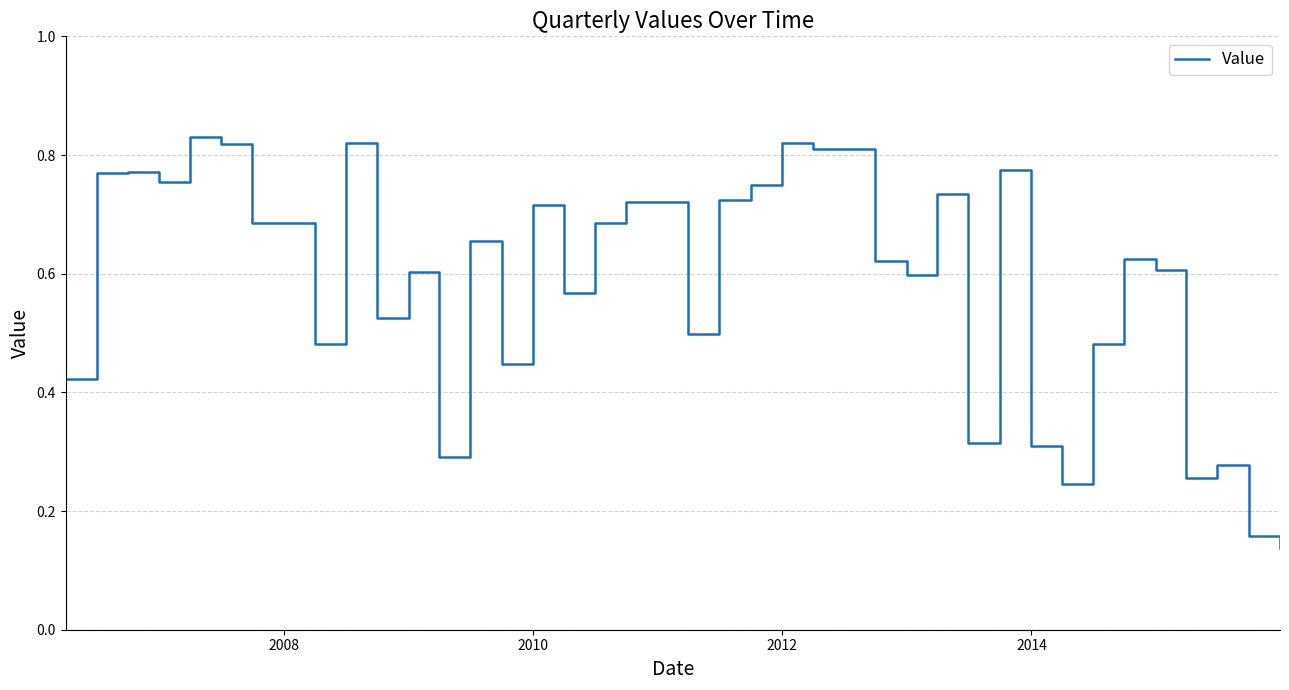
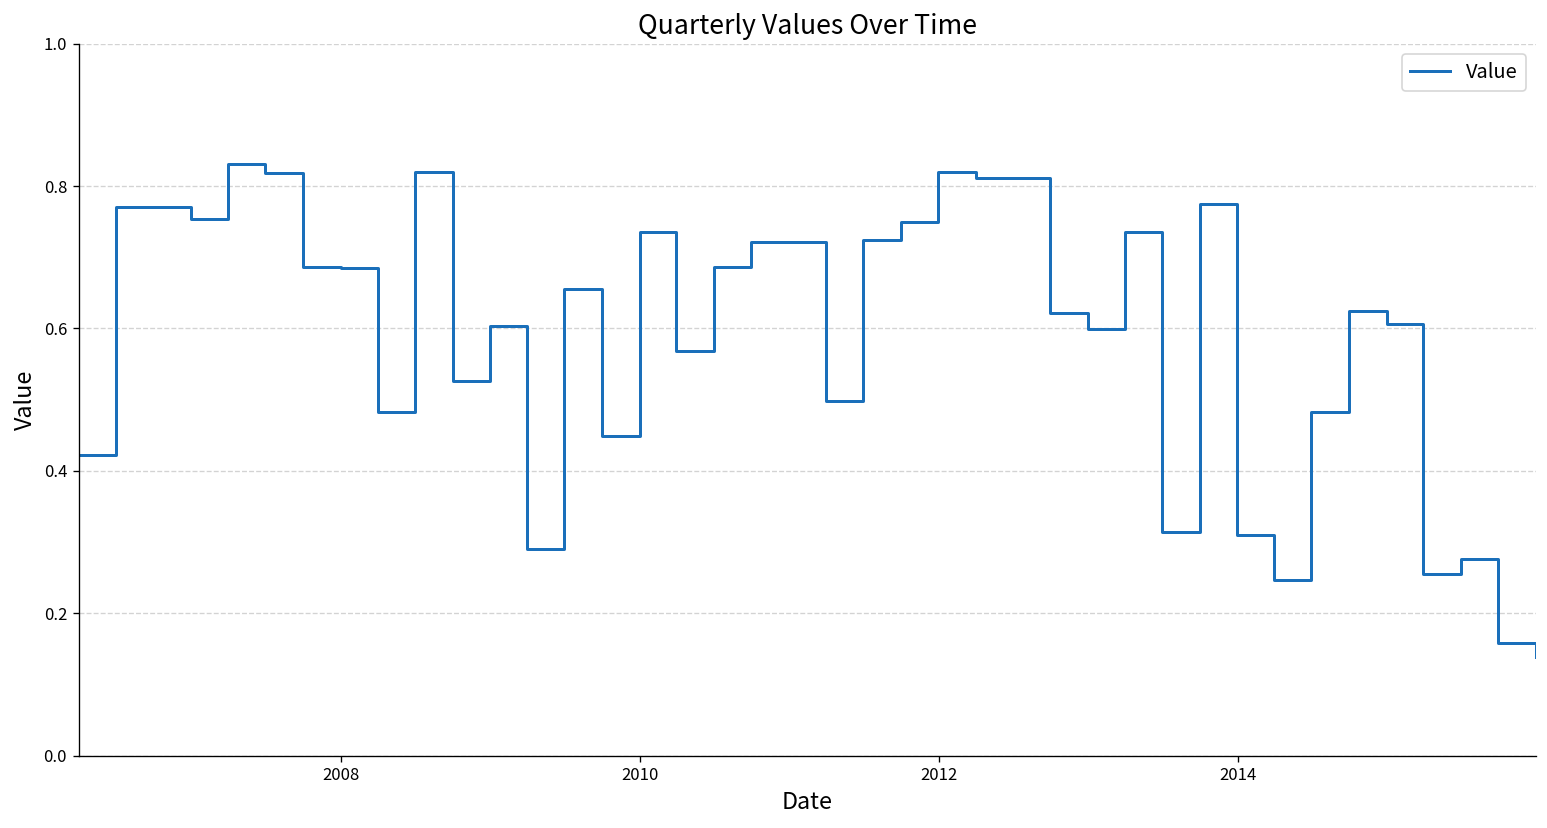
2010: 0.72 -> 0.73
